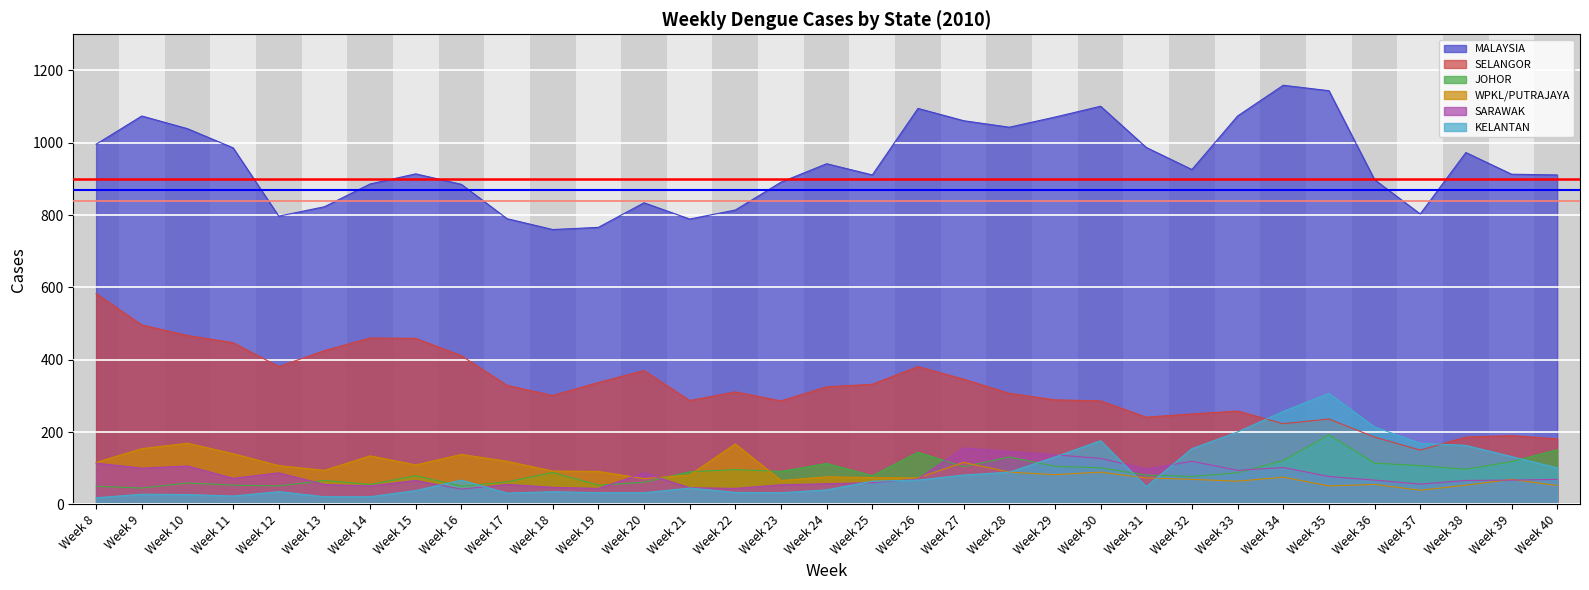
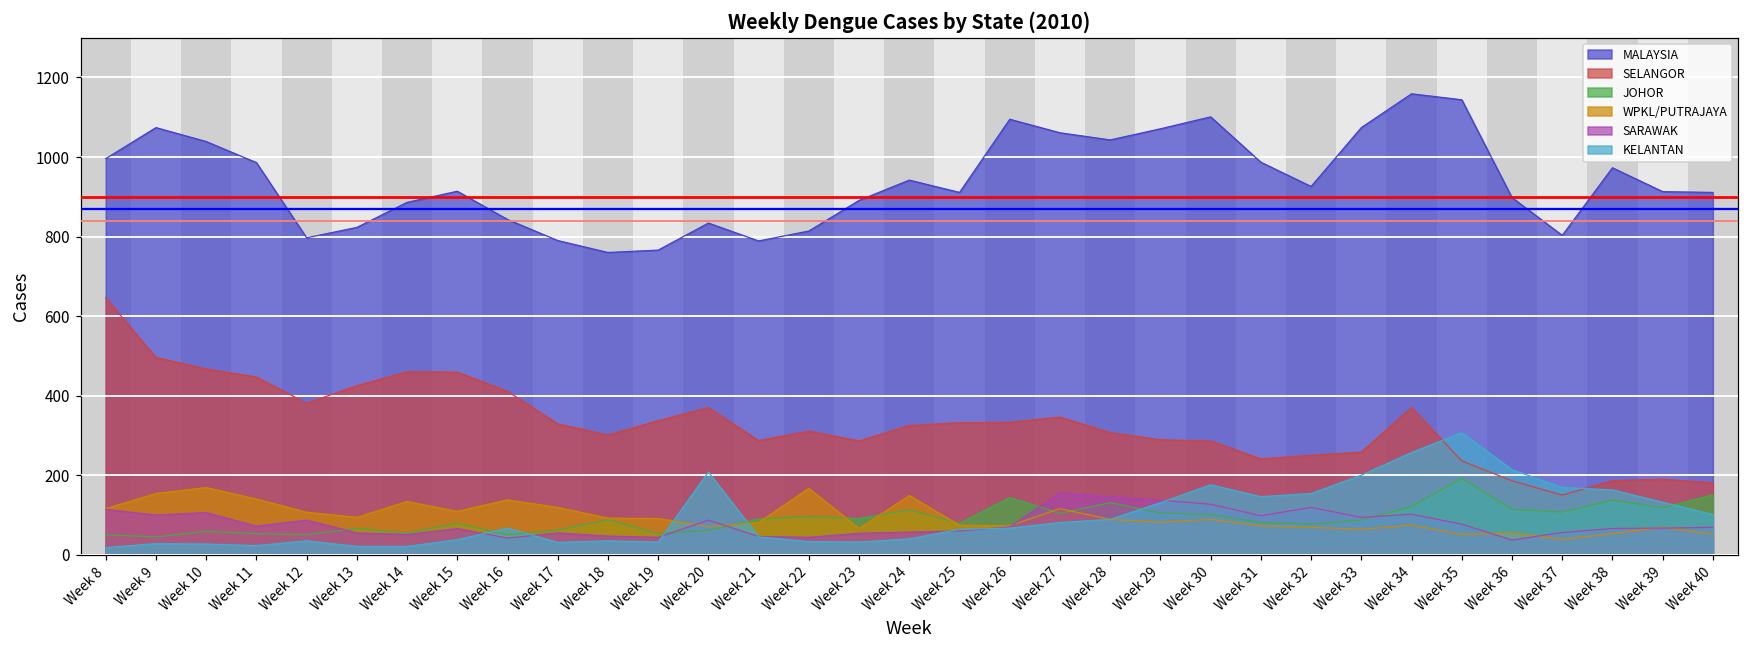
SELANGOR, Week 8: 580 -> 650
MALAYSIA, Week 16: 890 -> 840
KELANTAN, Week 20: 30 -> 210
WPKL/PUTRAJAYA, Week 24: 80 -> 150
SELANGOR, Week 26: 380 -> 330
KELANTAN, Week 31: 50 -> 150
SELANGOR, Week 34: 220 -> 370
SARAWAK, Week 36: 70 -> 40
JOHOR, Week 38: 100 -> 140
